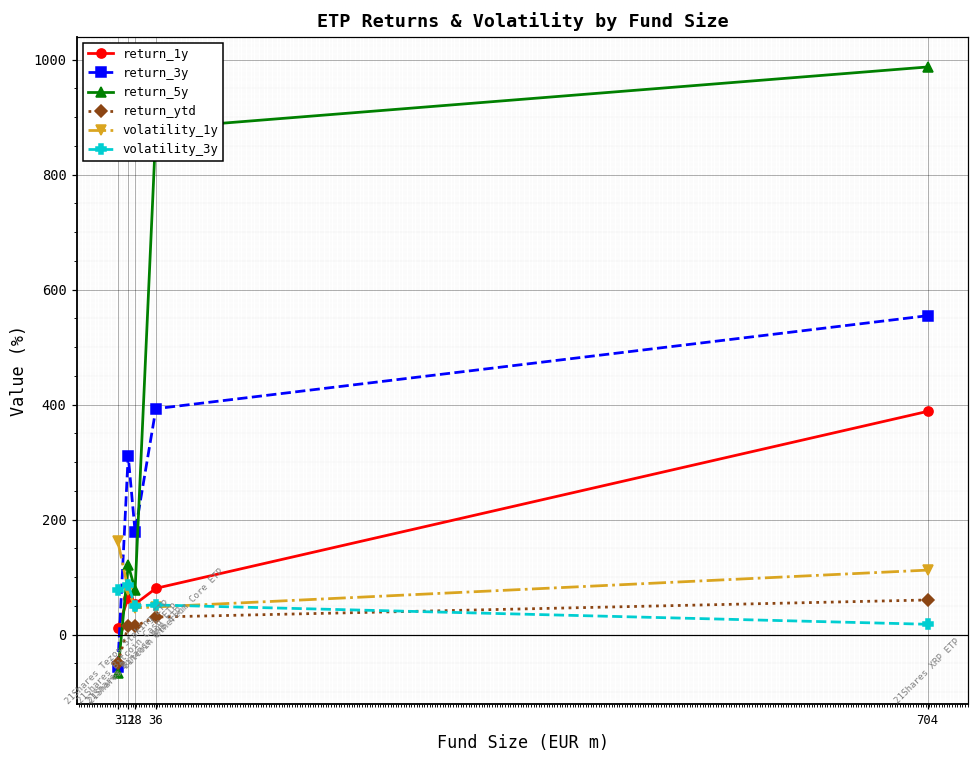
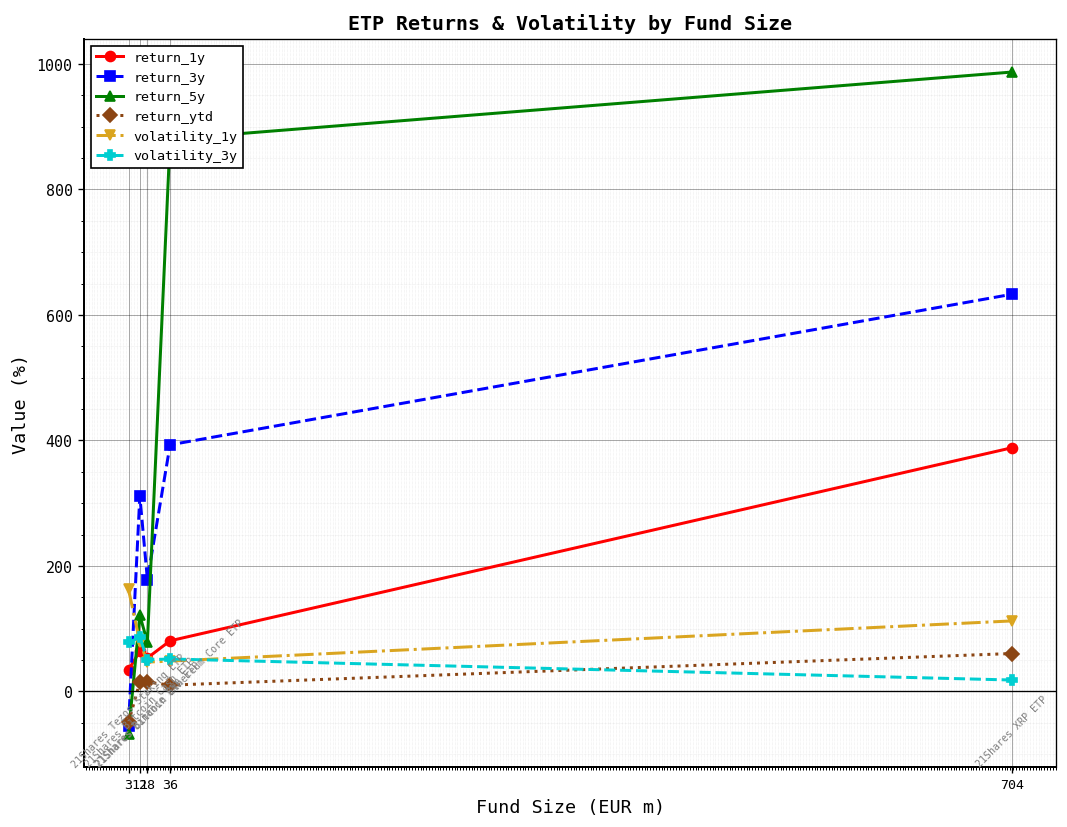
return_1y, 3: 10 -> 30
return_ytd, 36: 30 -> 10
return_3y, 704: 550 -> 630
